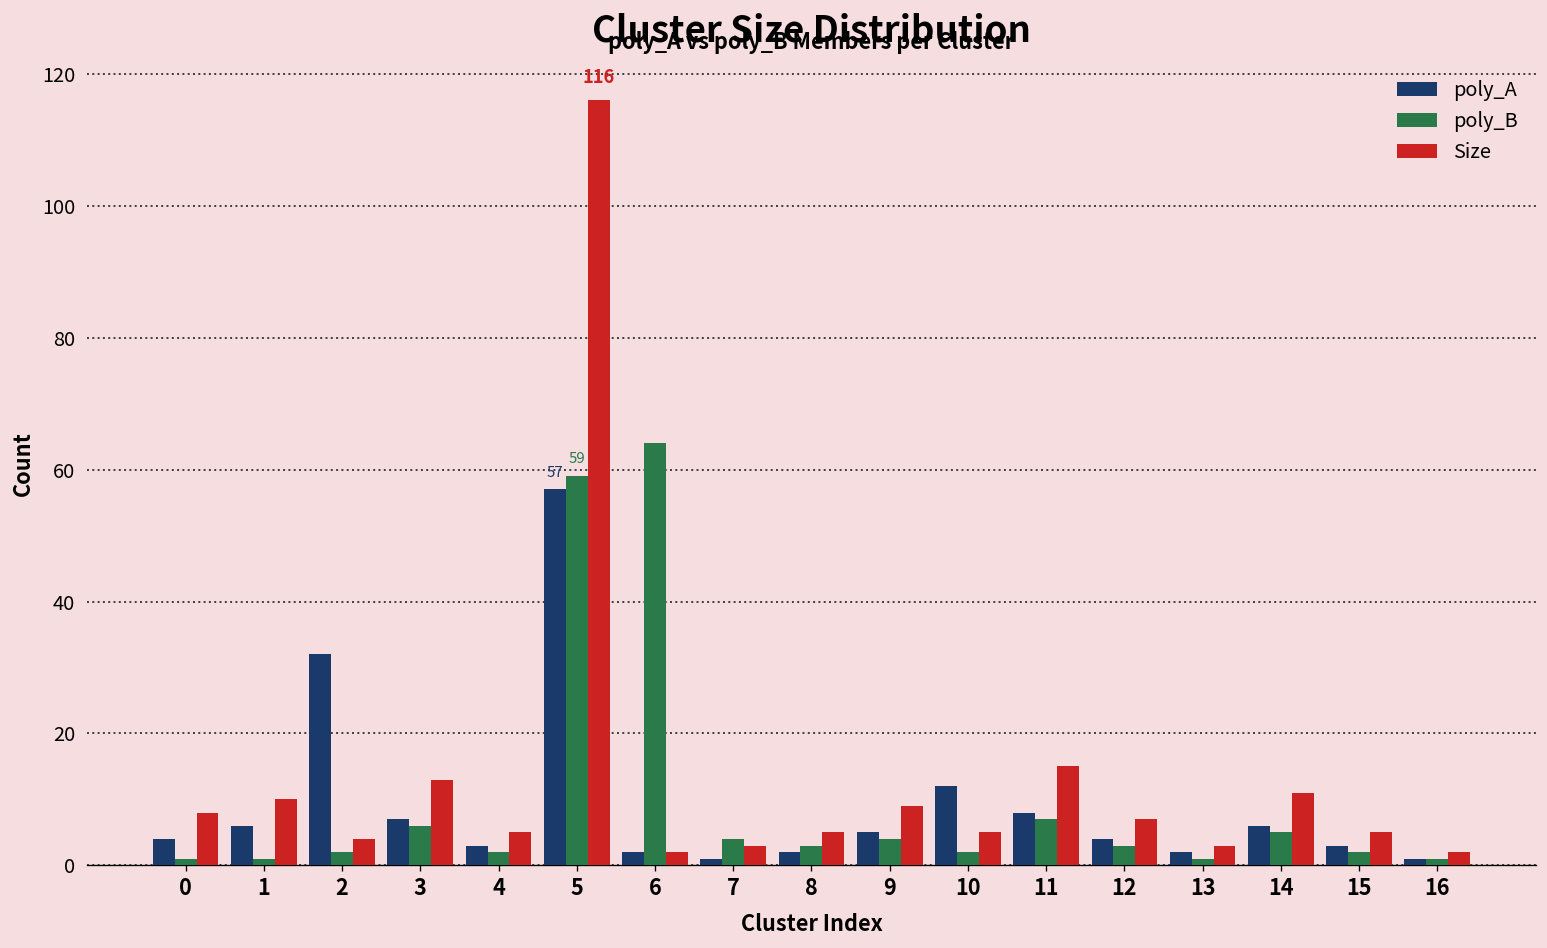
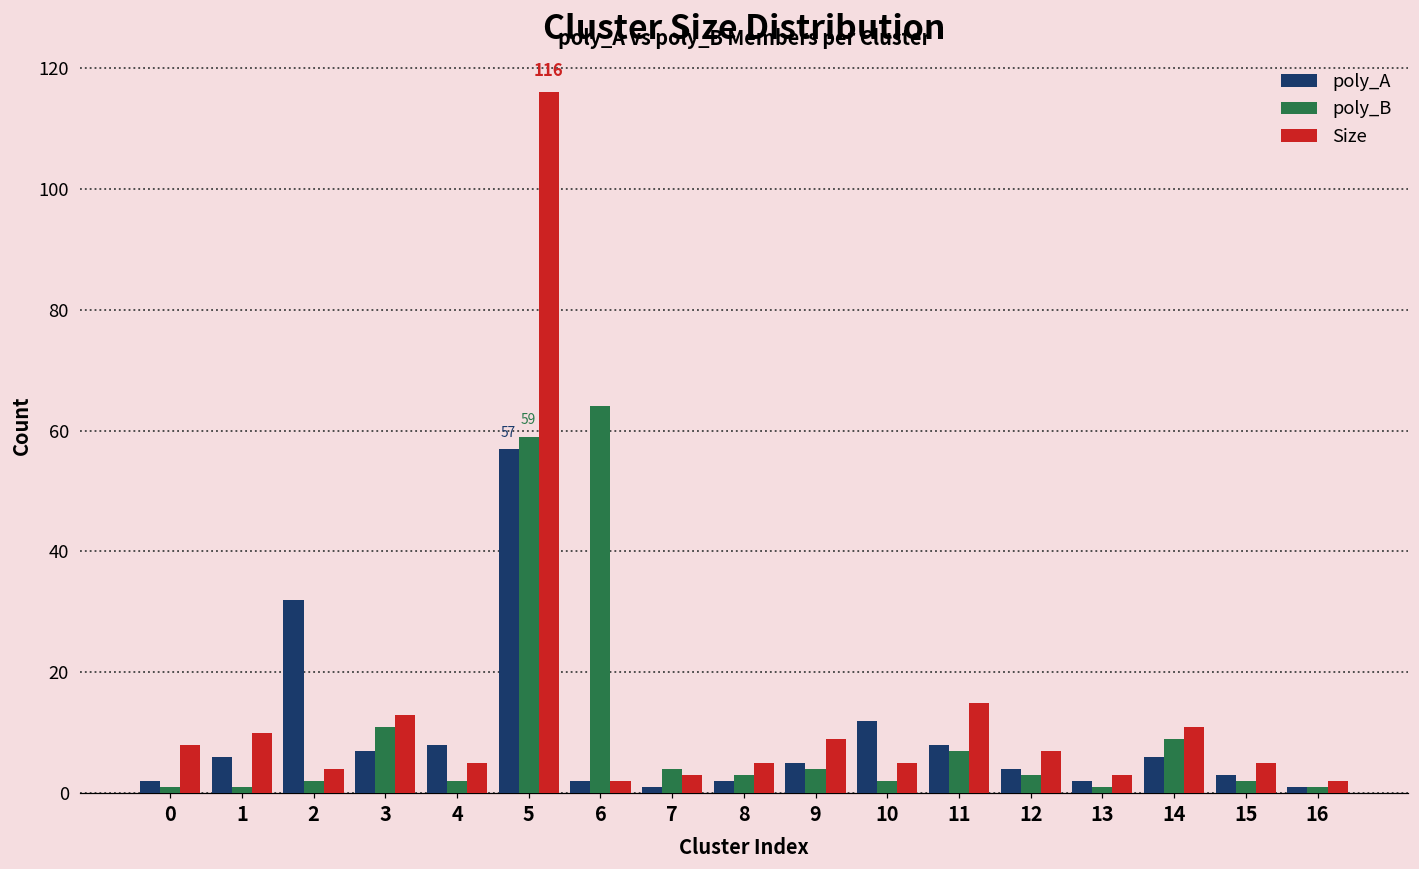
poly_A, 0: 4 -> 2
poly_B, 3: 6 -> 11
poly_A, 4: 3 -> 8
poly_B, 14: 5 -> 9
